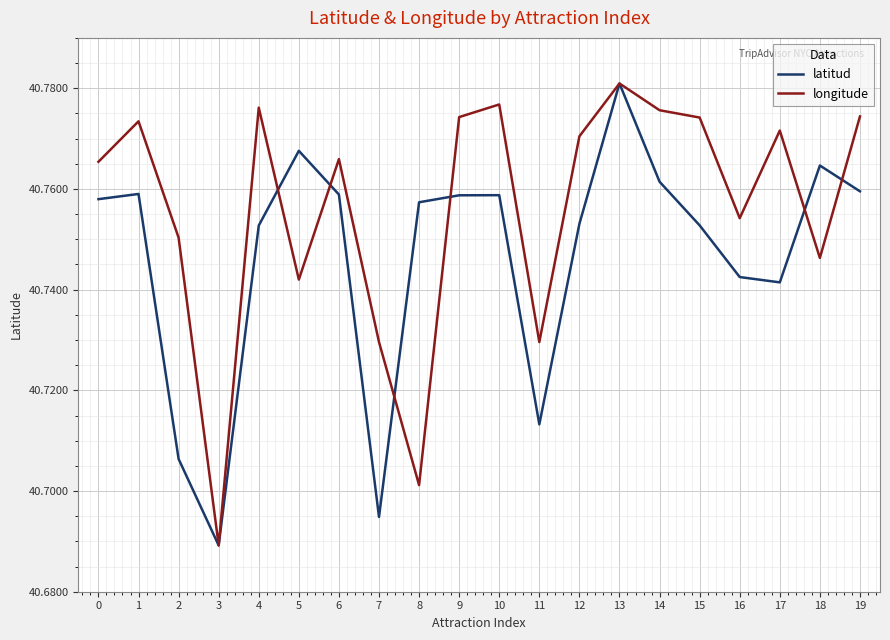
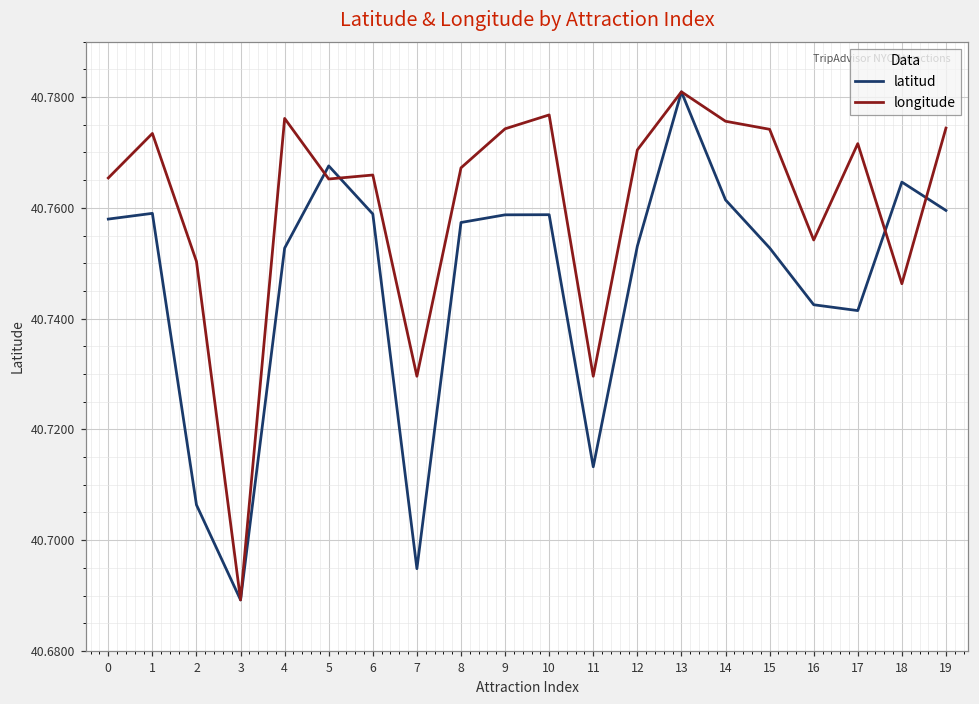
longitude, 5: 40.742 -> 40.765
longitude, 8: 40.701 -> 40.767
